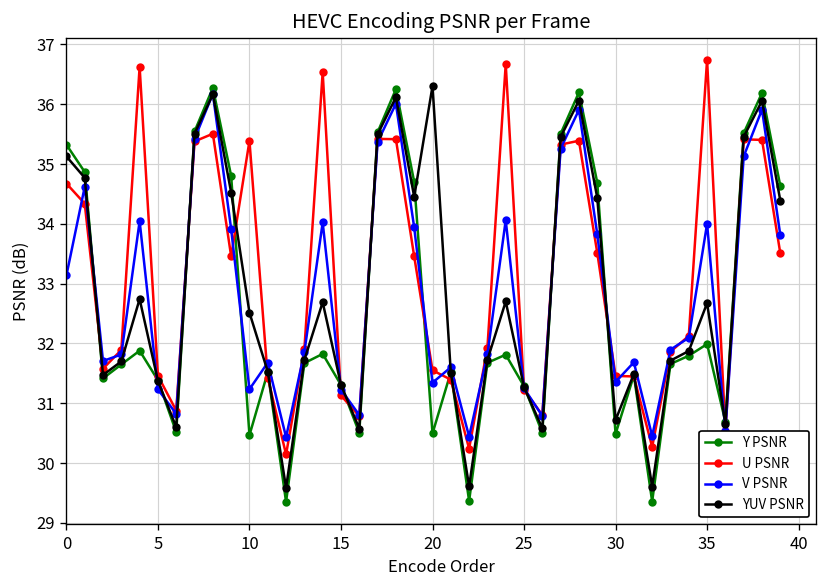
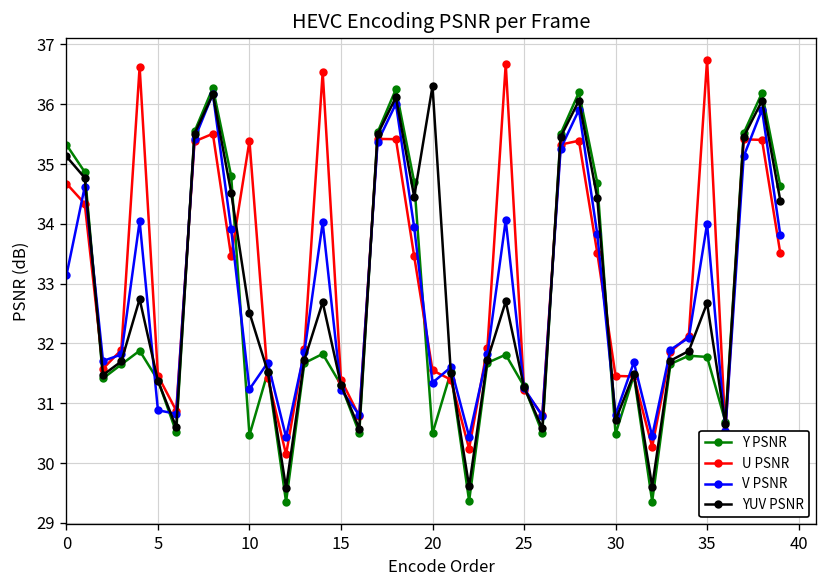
V PSNR, 5: 31.2 -> 30.9
U PSNR, 15: 31.1 -> 31.4
V PSNR, 30: 31.4 -> 30.8
Y PSNR, 35: 32.0 -> 31.8
